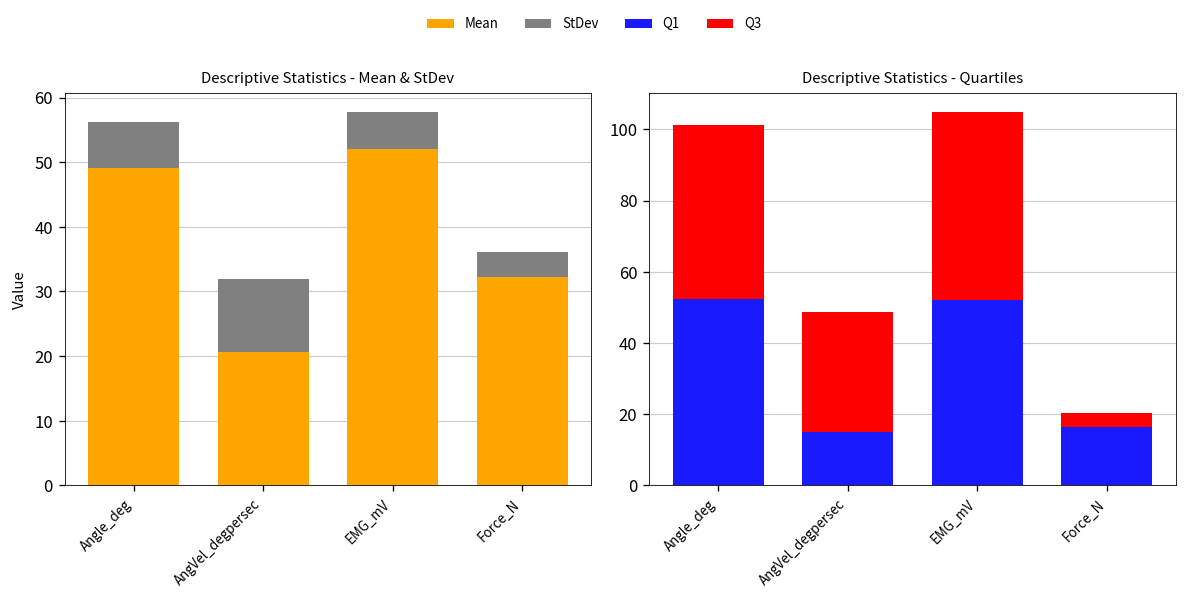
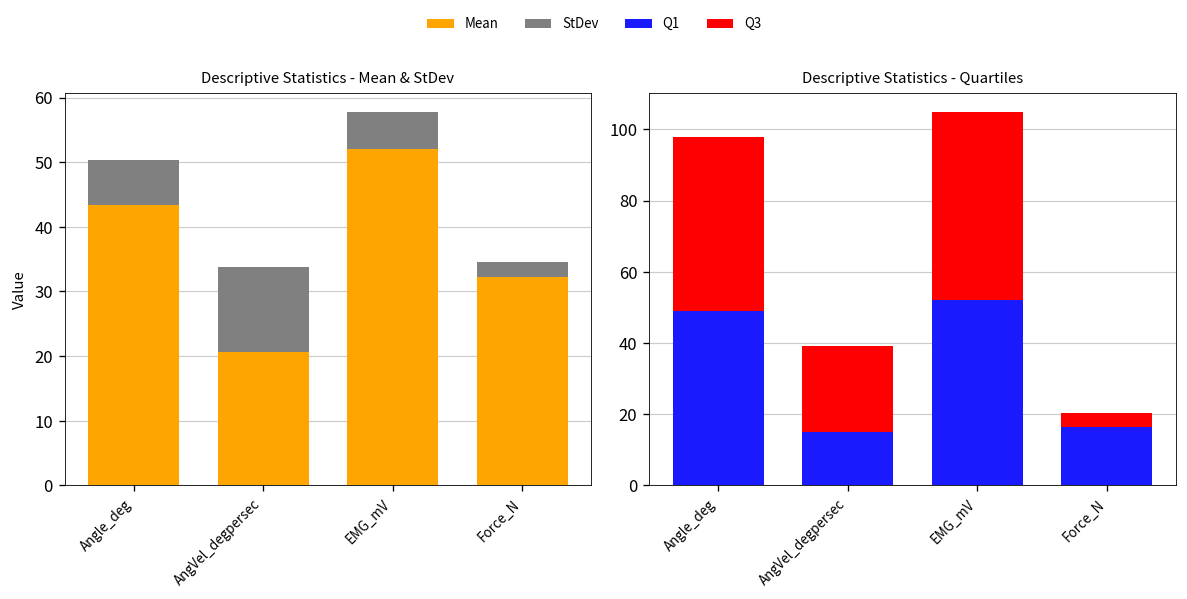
Descriptive Statistics - Mean & StDev, Mean, Angle_deg: 49 -> 43
Descriptive Statistics - Mean & StDev, StDev, AngVel_degpersec: 11 -> 13
Descriptive Statistics - Mean & StDev, StDev, Force_N: 4 -> 2
Descriptive Statistics - Quartiles, Q1, Angle_deg: 52 -> 49
Descriptive Statistics - Quartiles, Q3, AngVel_degpersec: 34 -> 24
